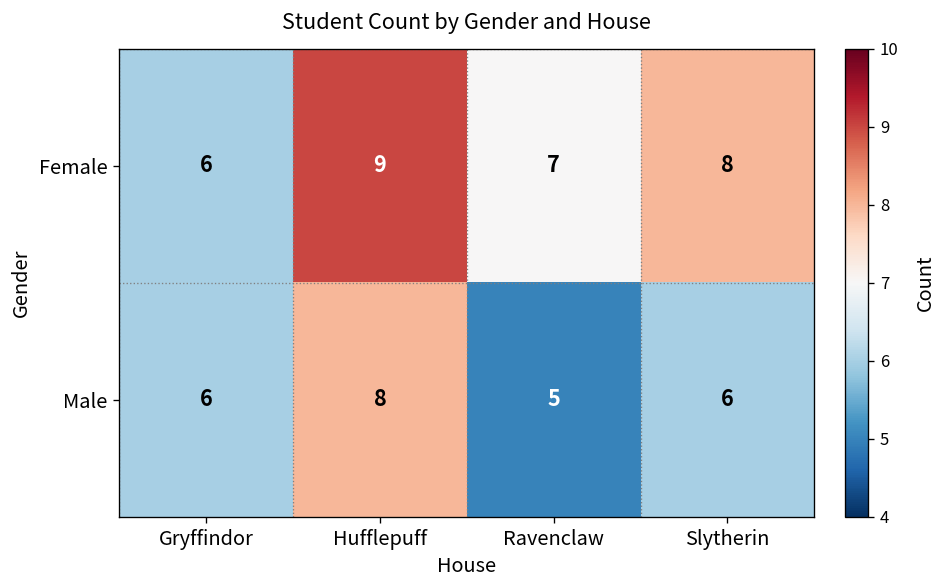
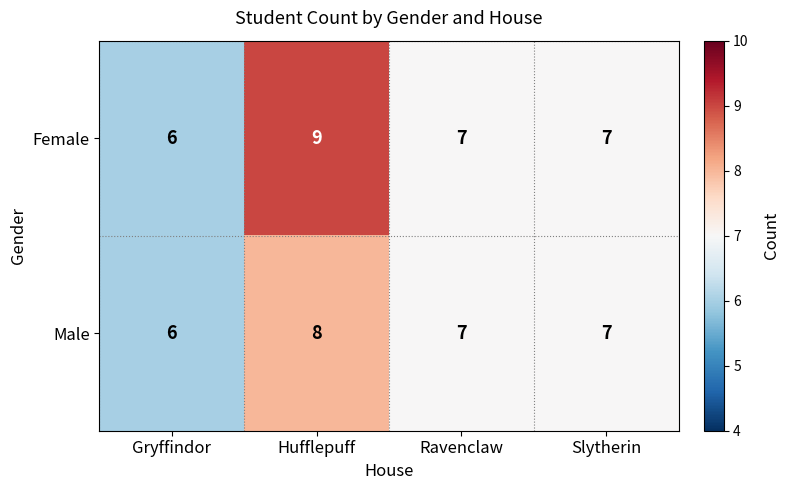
Female, Slytherin: 8 -> 7
Male, Ravenclaw: 5 -> 7
Male, Slytherin: 6 -> 7
